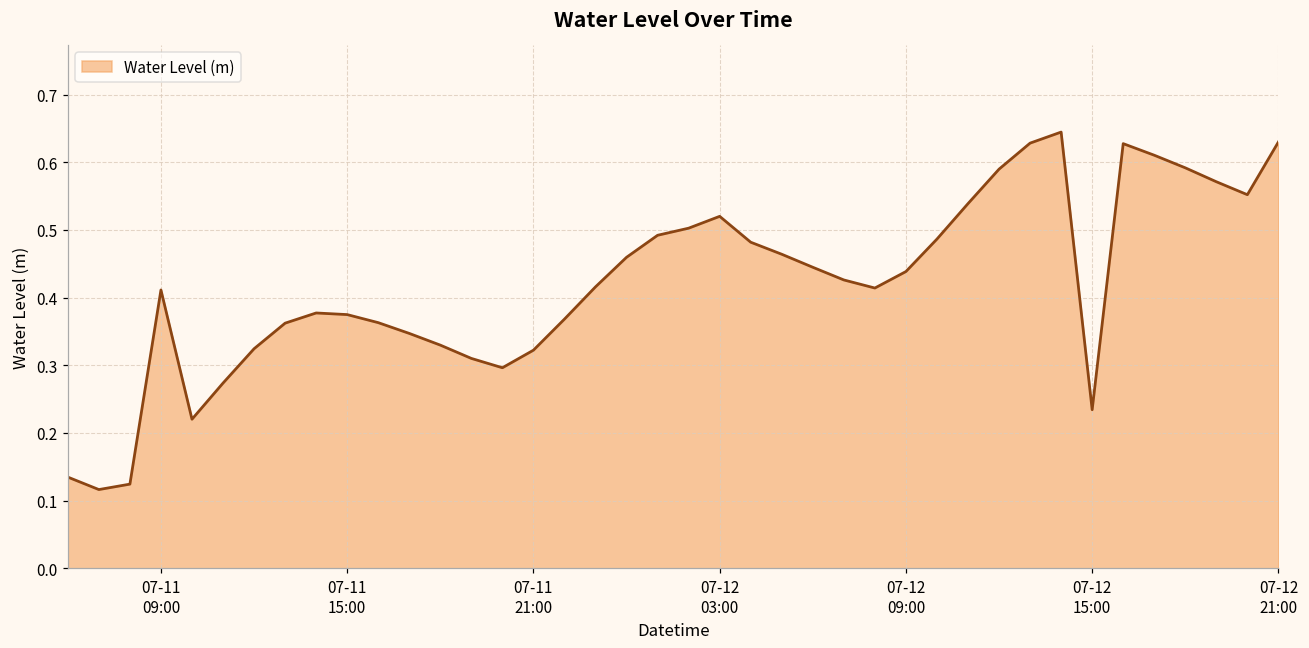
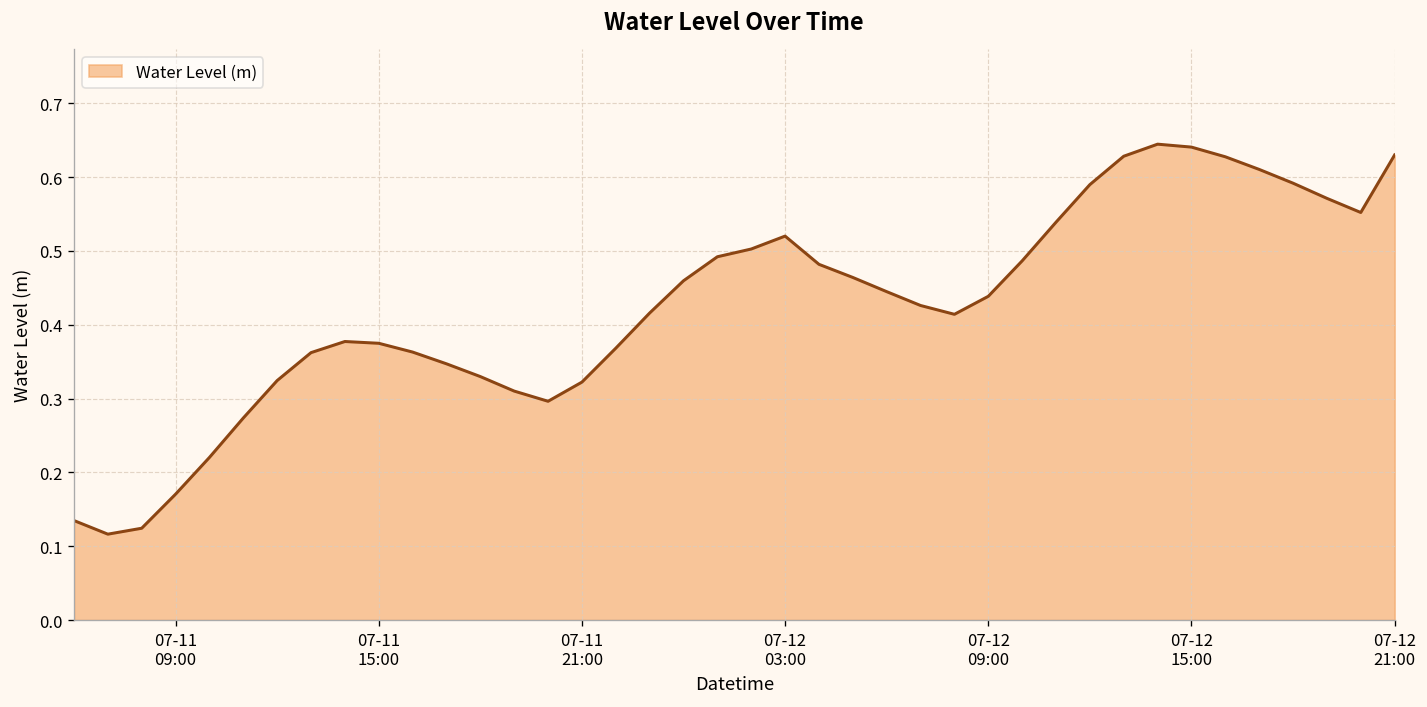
07-11 09:00: 0.41 -> 0.17
07-12 15:00: 0.23 -> 0.64
